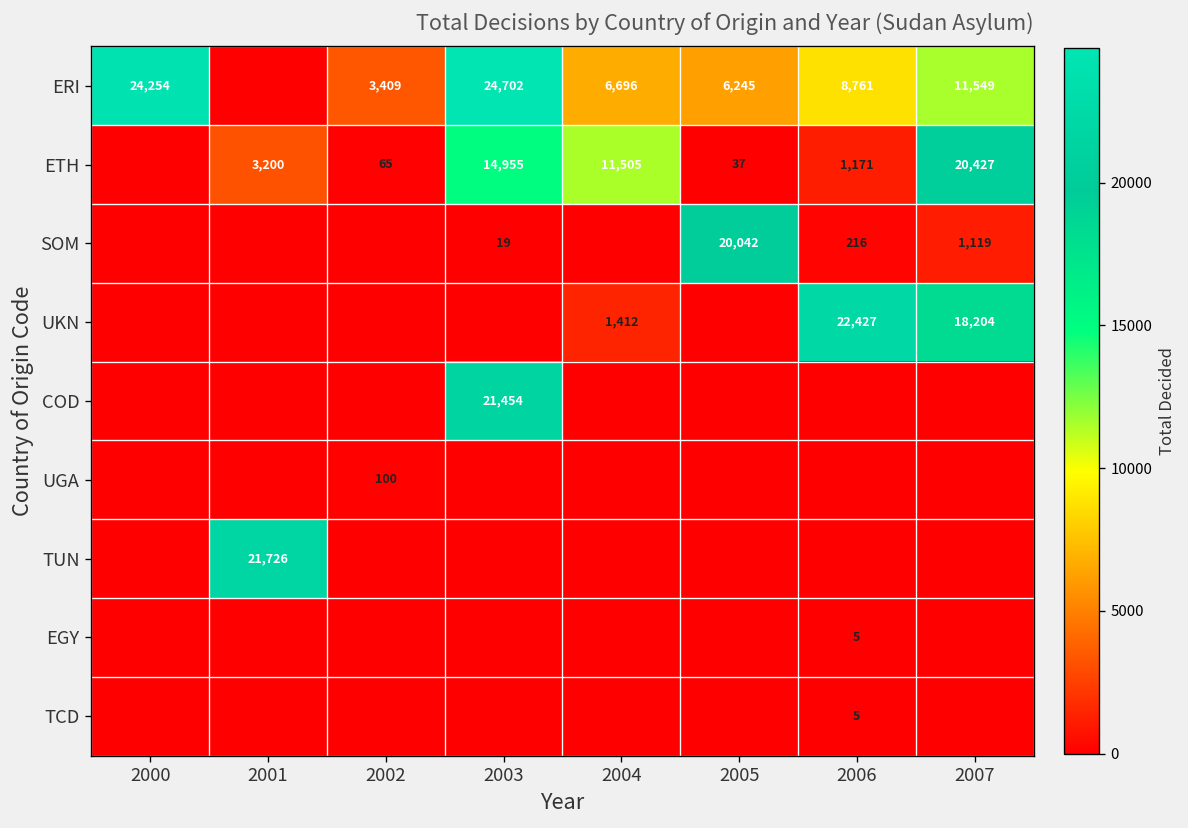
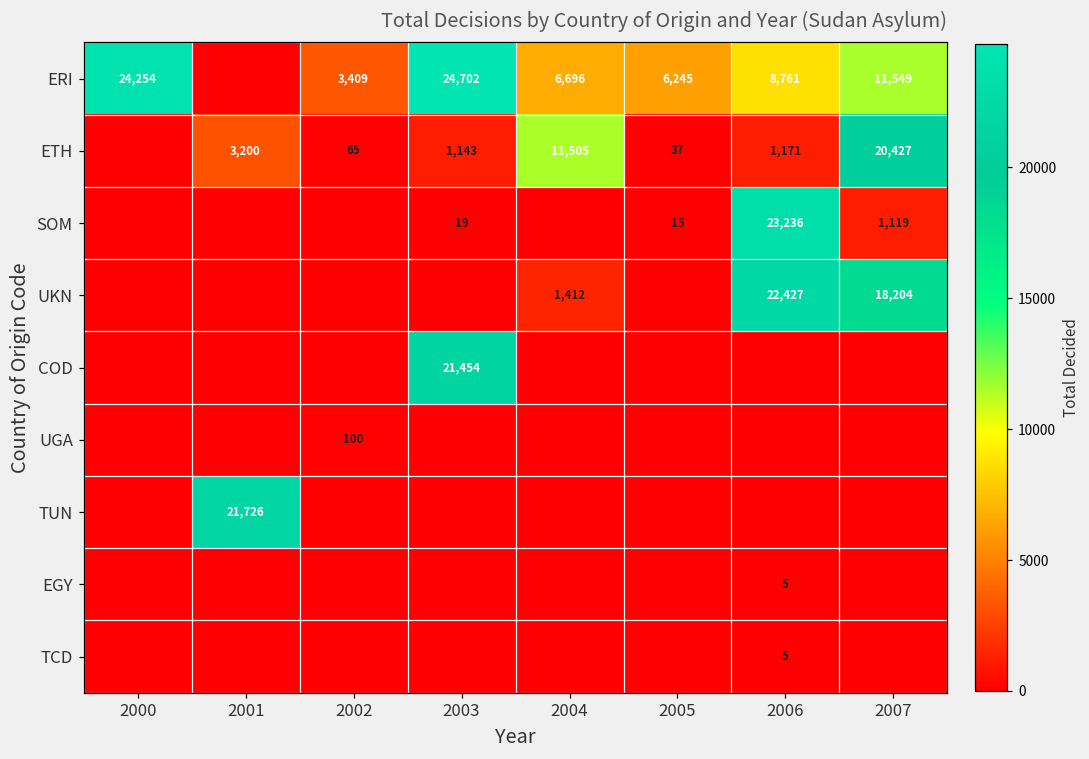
ETH, 2003: 14,955 -> 1,143
SOM, 2005: 20,042 -> 15
SOM, 2006: 216 -> 23,236
